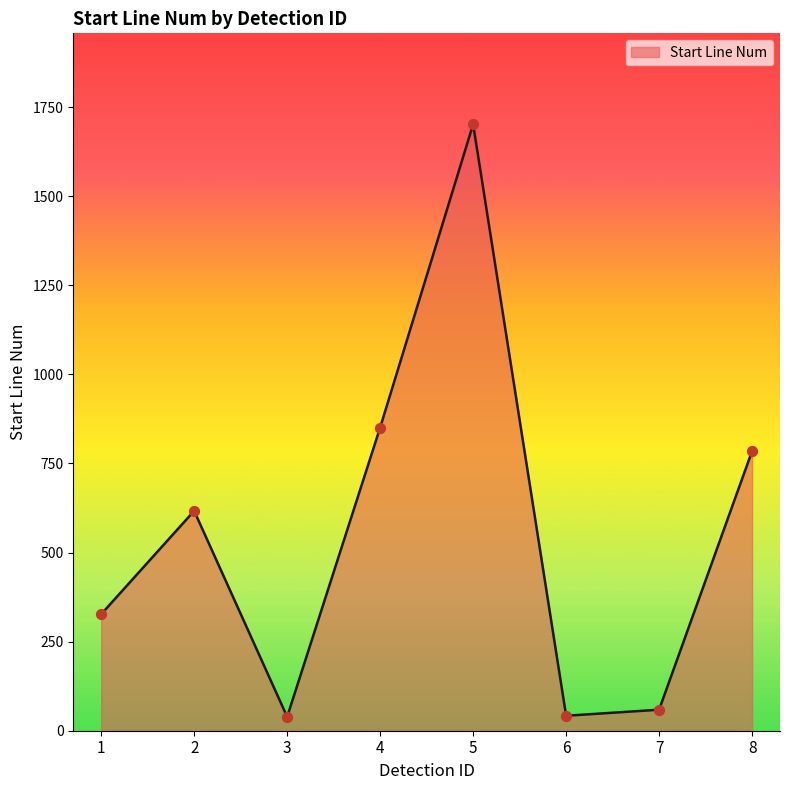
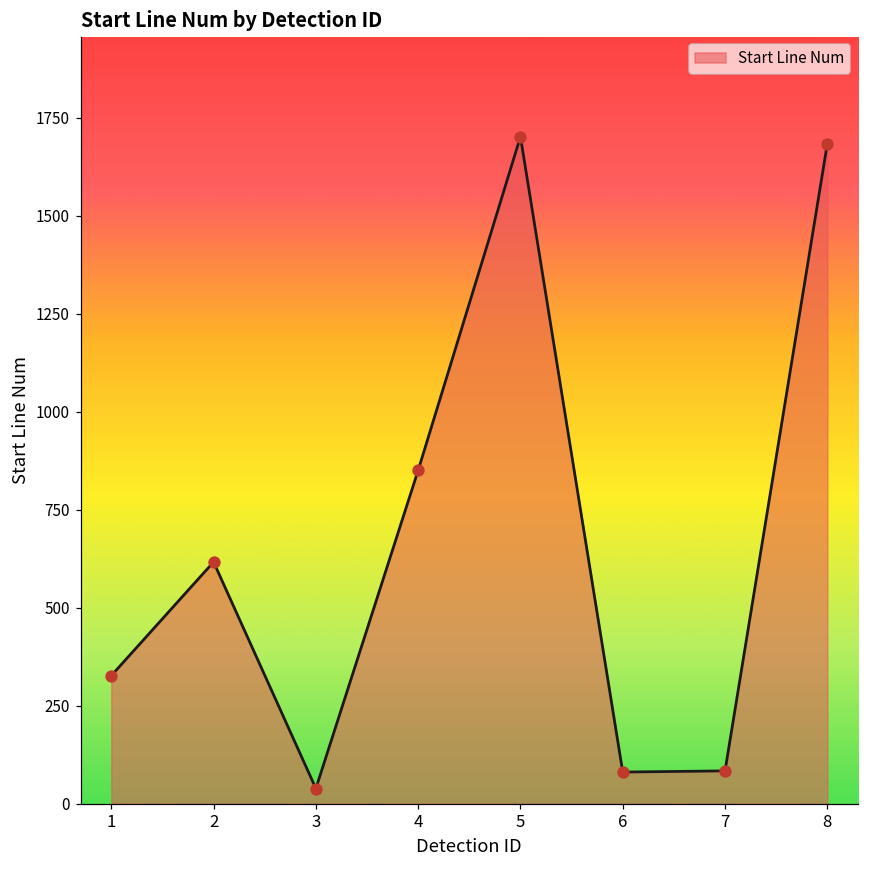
6: 40 -> 80
7: 60 -> 80
8: 790 -> 1680
